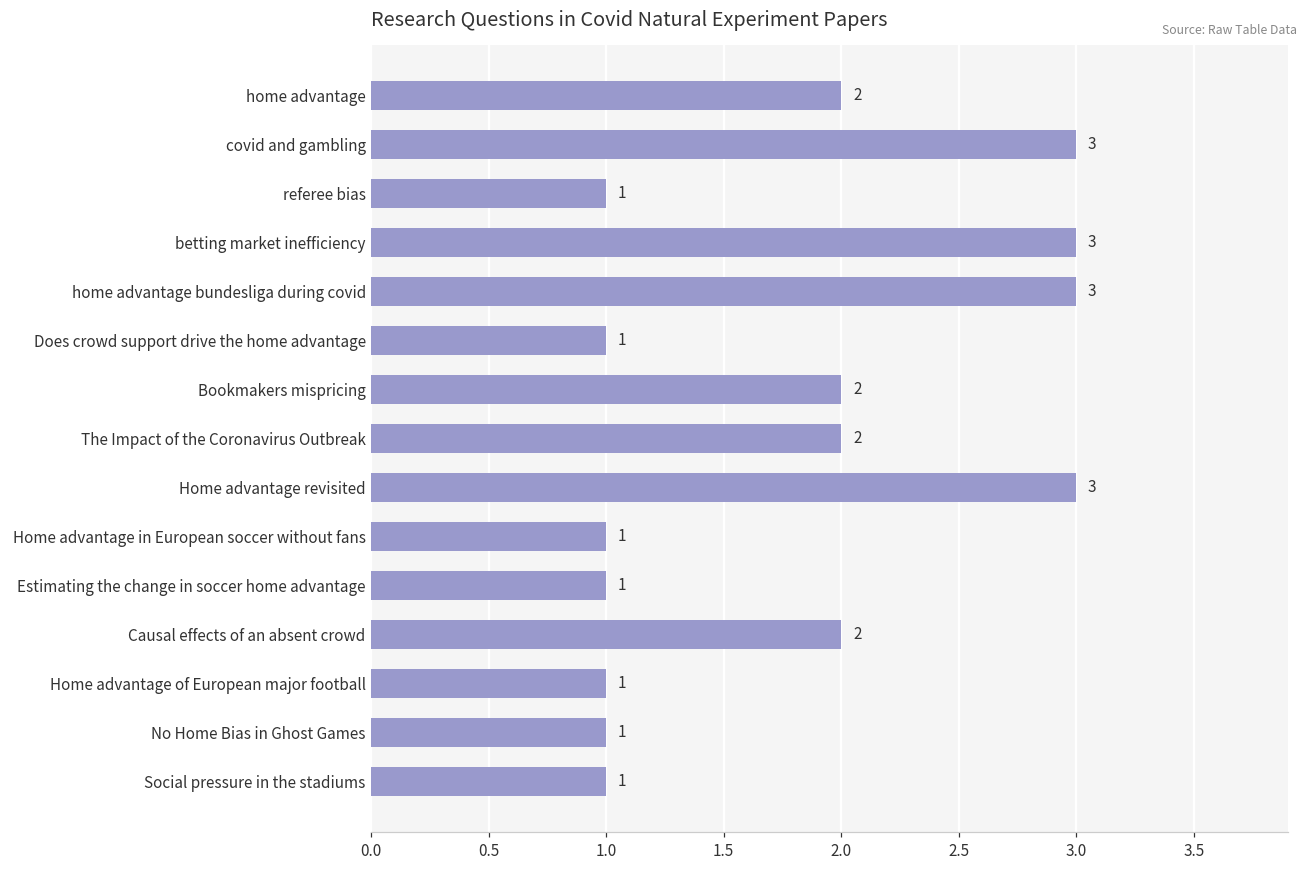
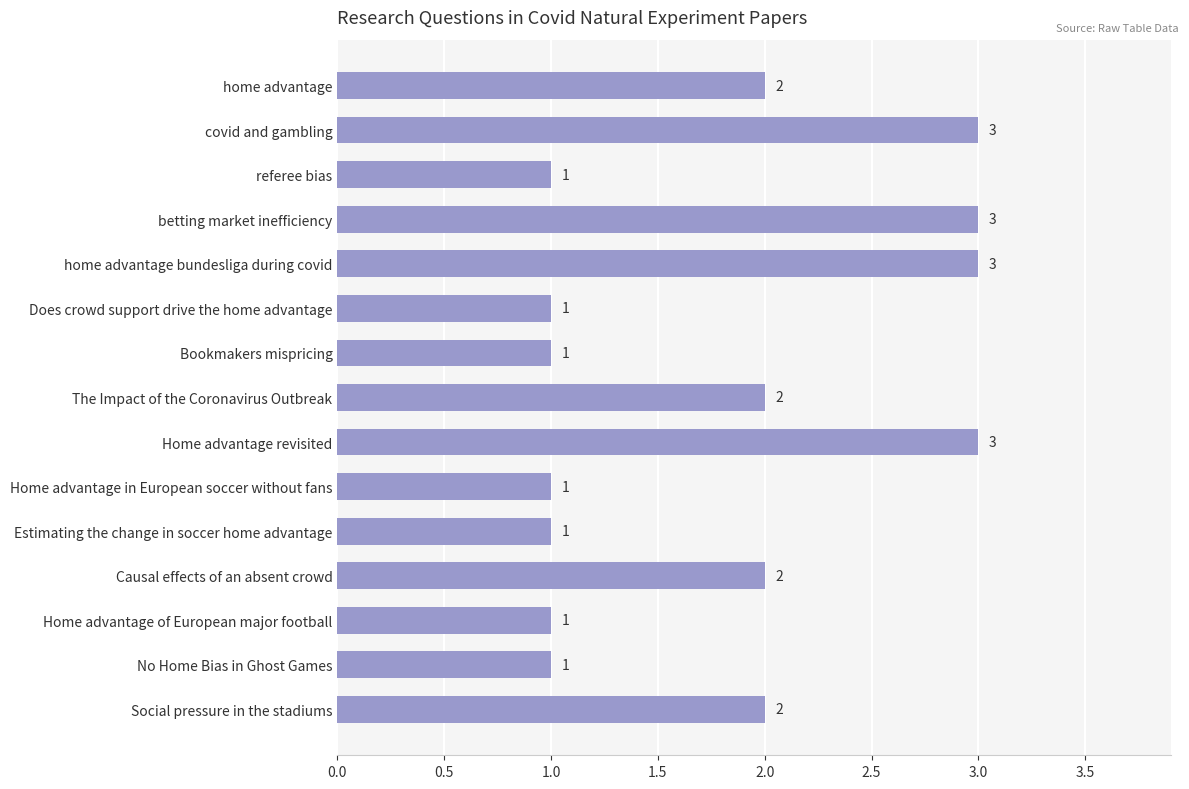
Bookmakers mispricing: 2 -> 1
Social pressure in the stadiums: 1 -> 2
